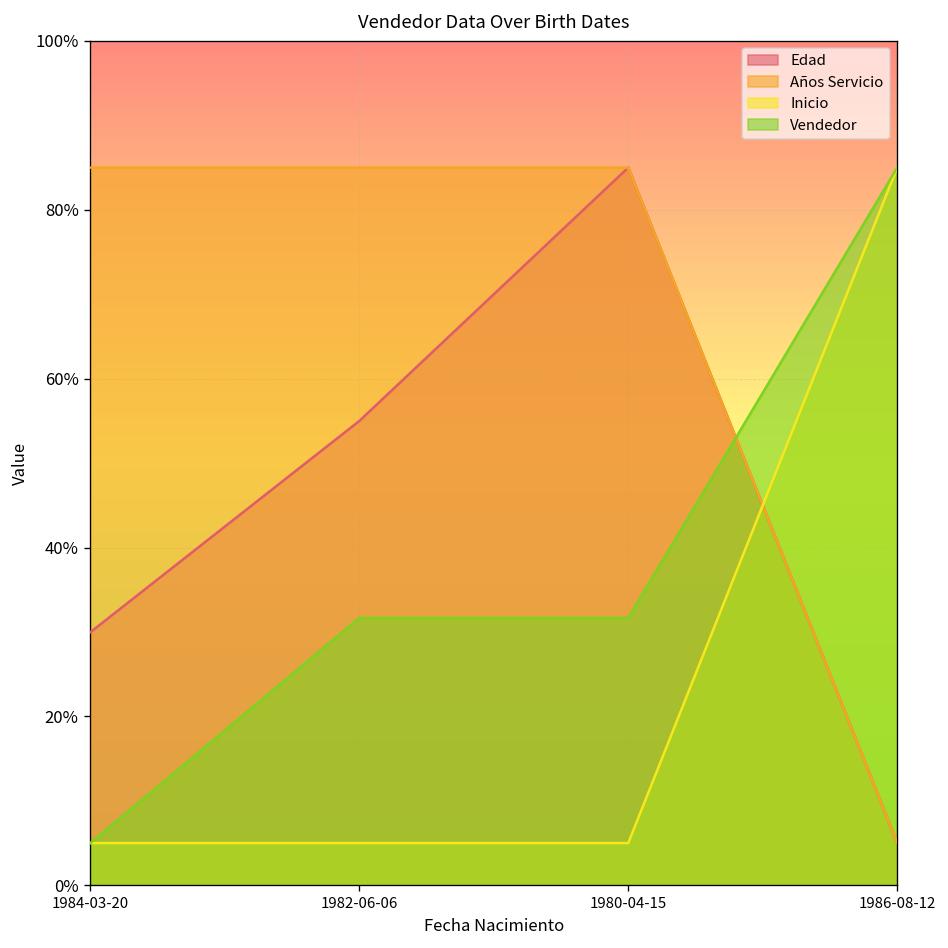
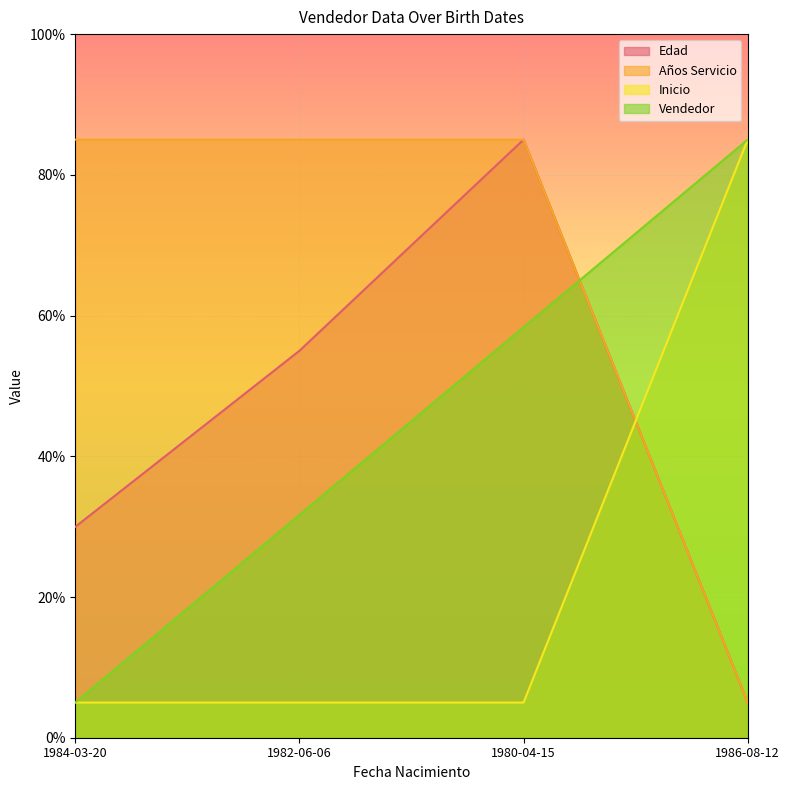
Vendedor, 1980-04-15: 32% -> 58%
